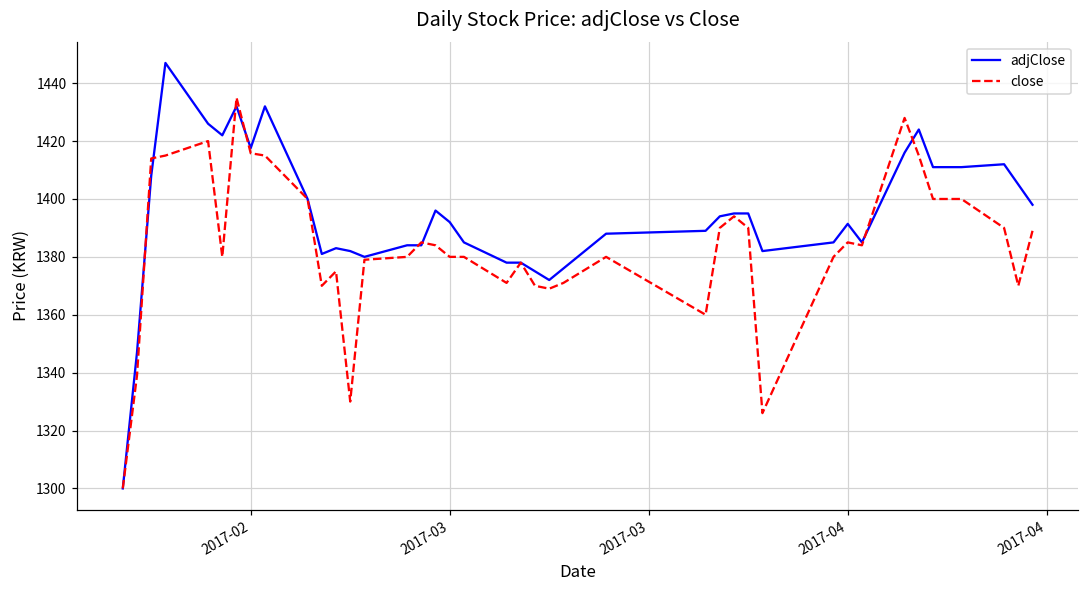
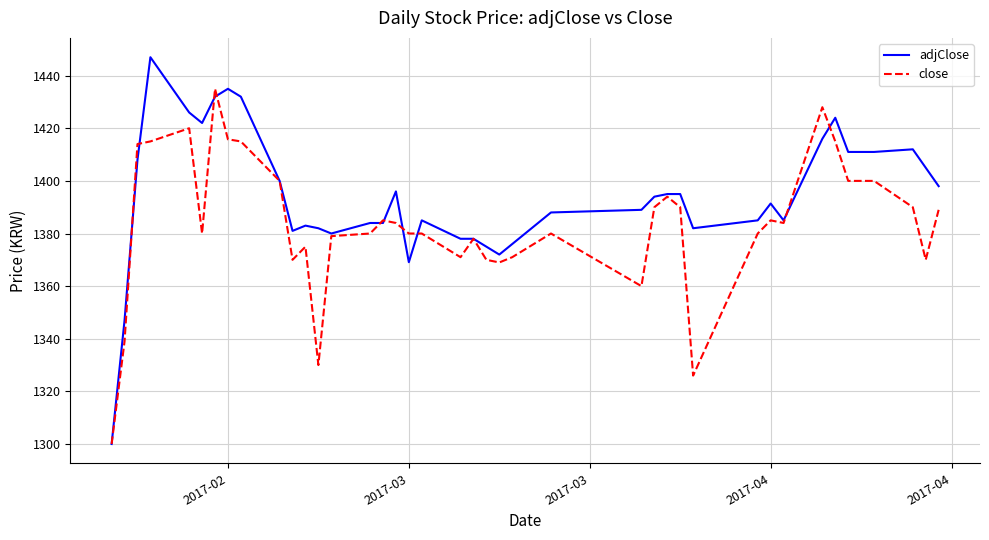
adjClose, 2017-02: 1418 -> 1435
adjClose, 2017-03: 1392 -> 1369
